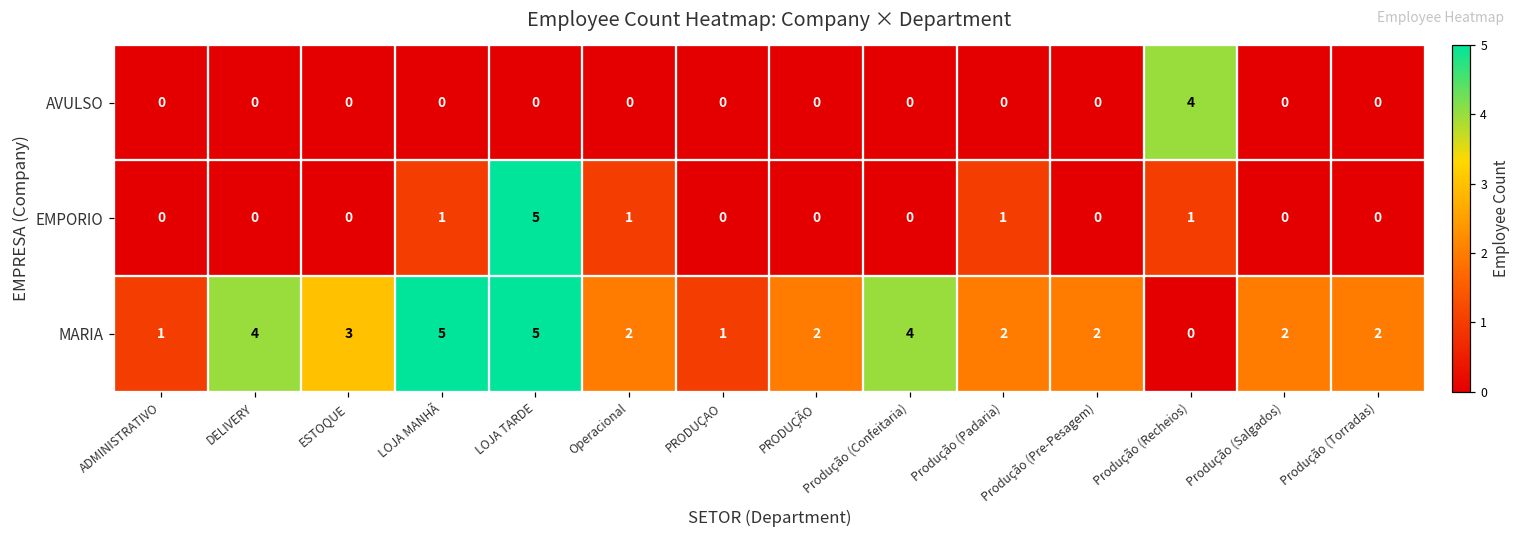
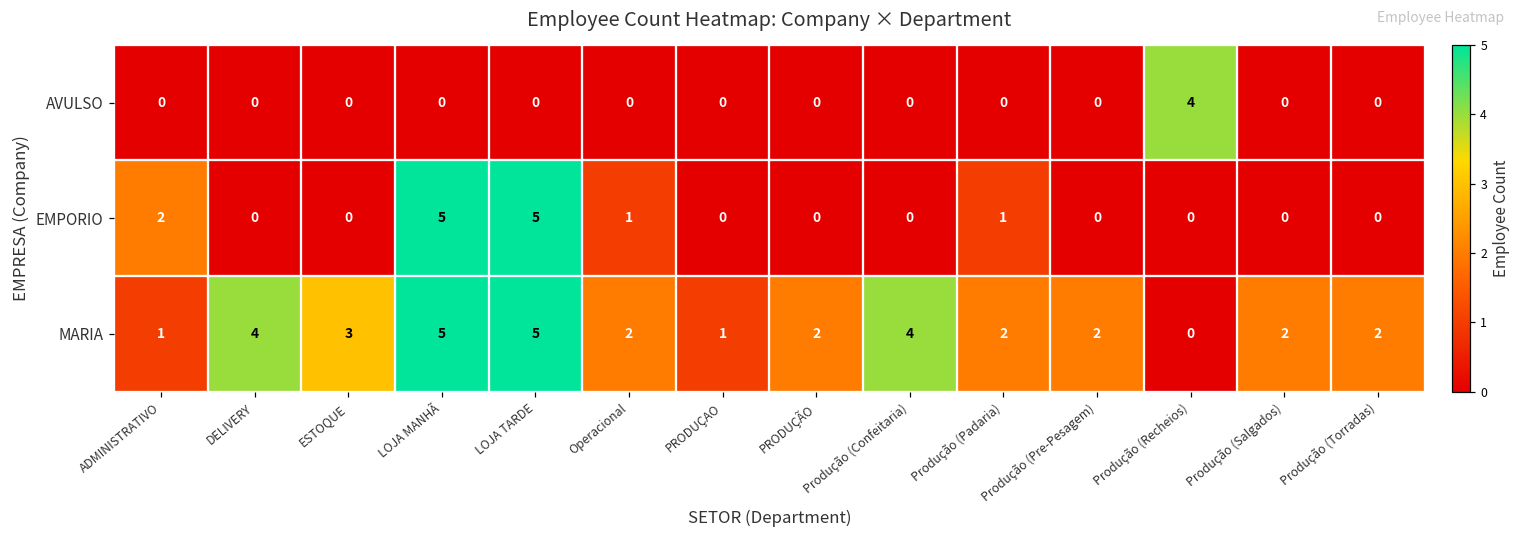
EMPORIO, ADMINISTRATIVO: 0 -> 2
EMPORIO, LOJA MANHÃ: 1 -> 5
EMPORIO, Produção (Recheios): 1 -> 0
